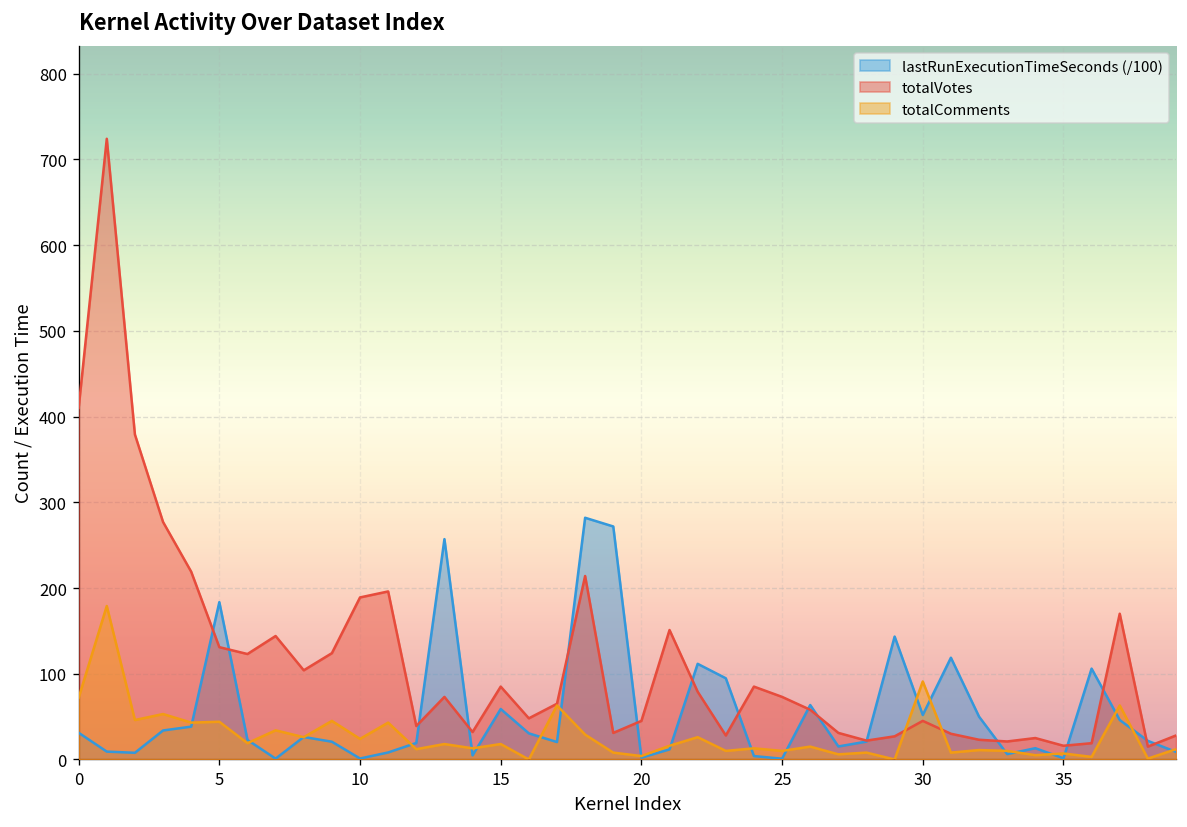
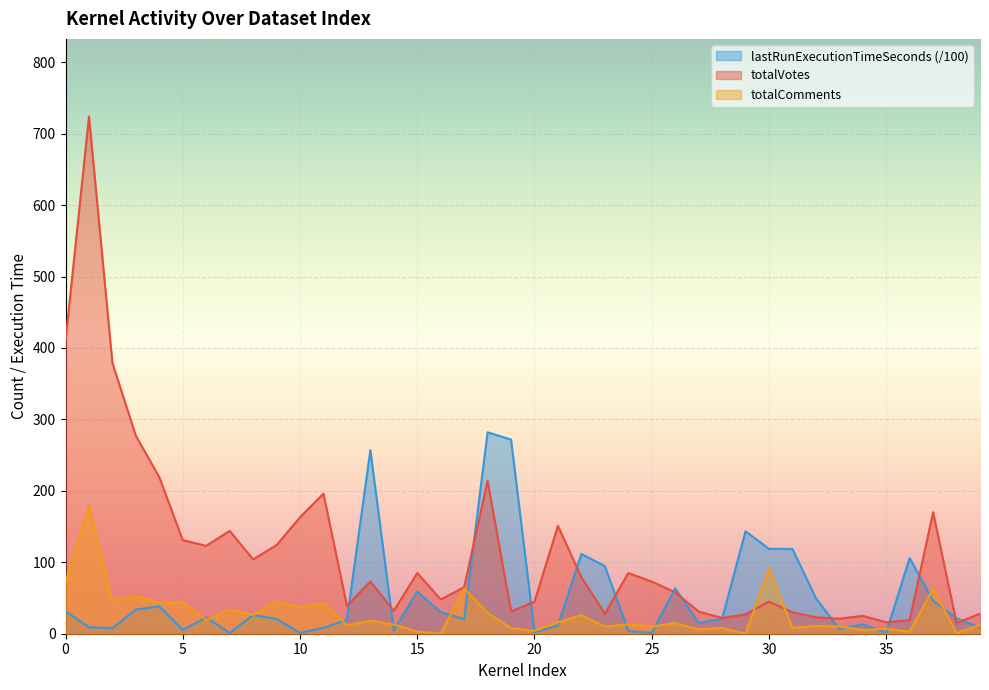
lastRunExecutionTimeSeconds (/100), 5: 180 -> 10
totalVotes, 10: 190 -> 160
totalComments, 10: 20 -> 40
totalComments, 15: 20 -> 0
lastRunExecutionTimeSeconds (/100), 30: 50 -> 120
